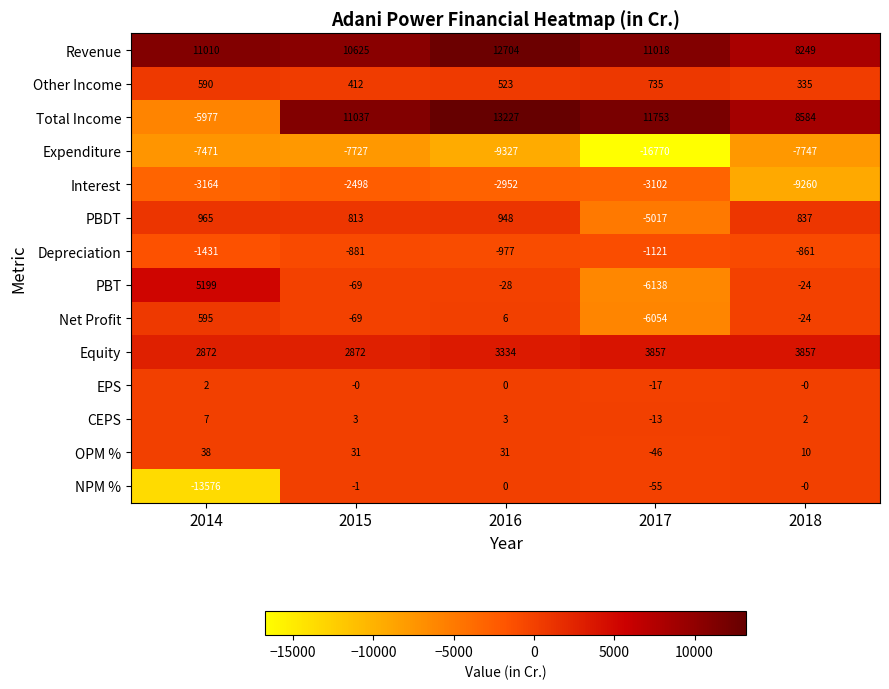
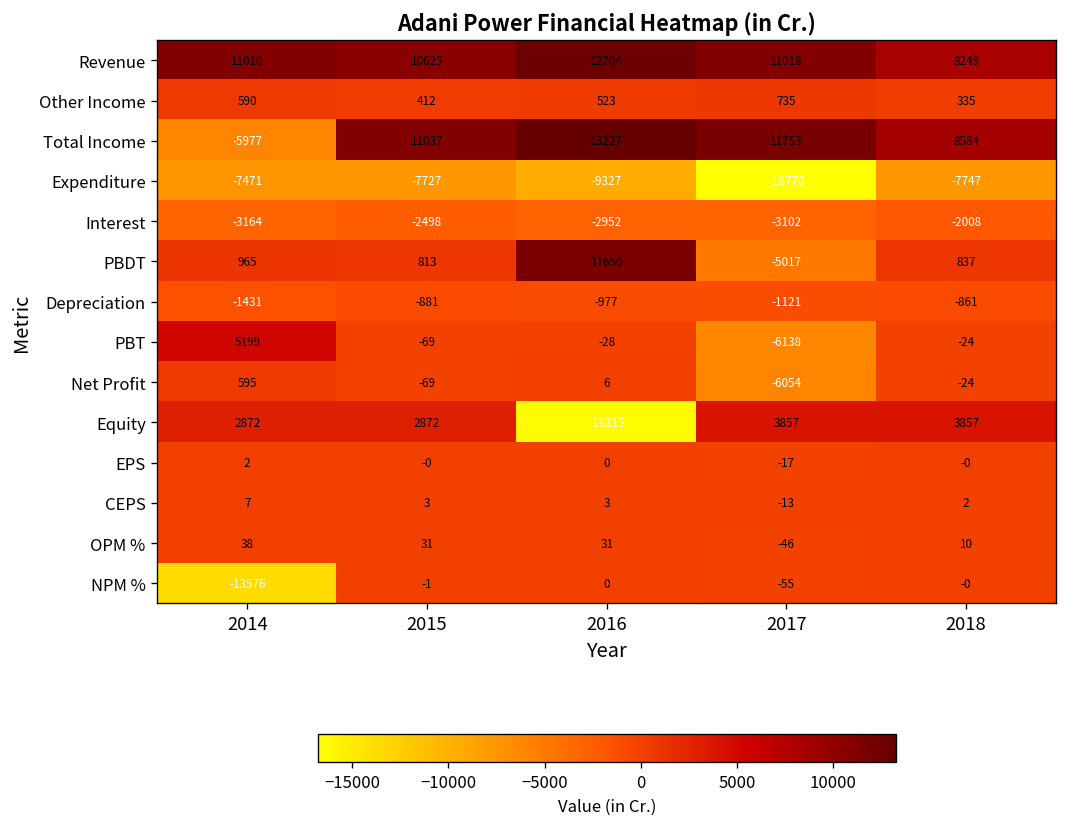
Interest, 2018: -9260 -> -2008
PBDT, 2016: 948 -> 11650
Equity, 2016: 3334 -> -16315
